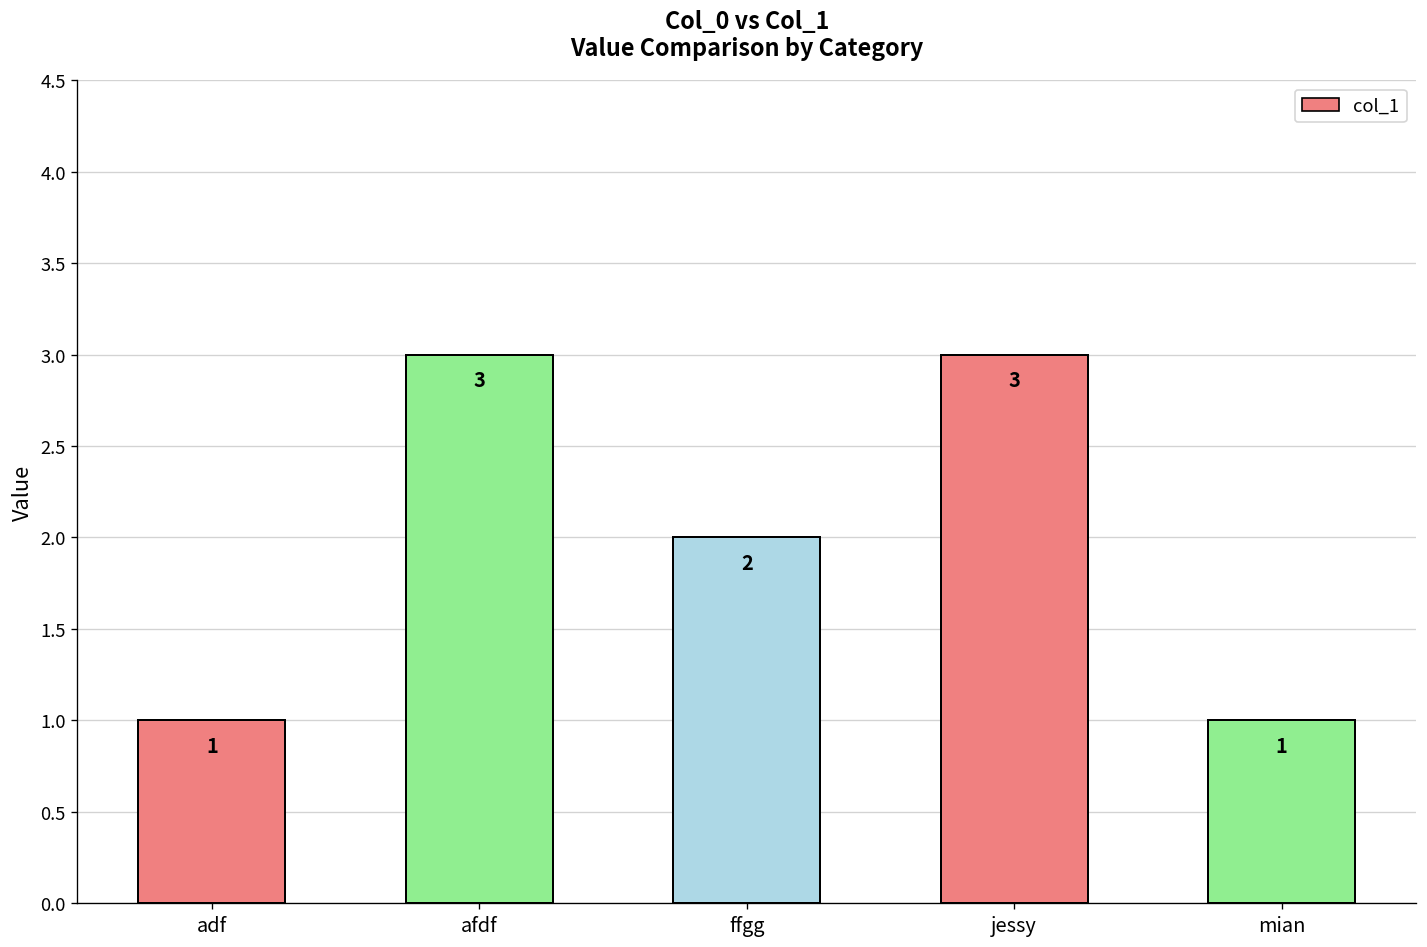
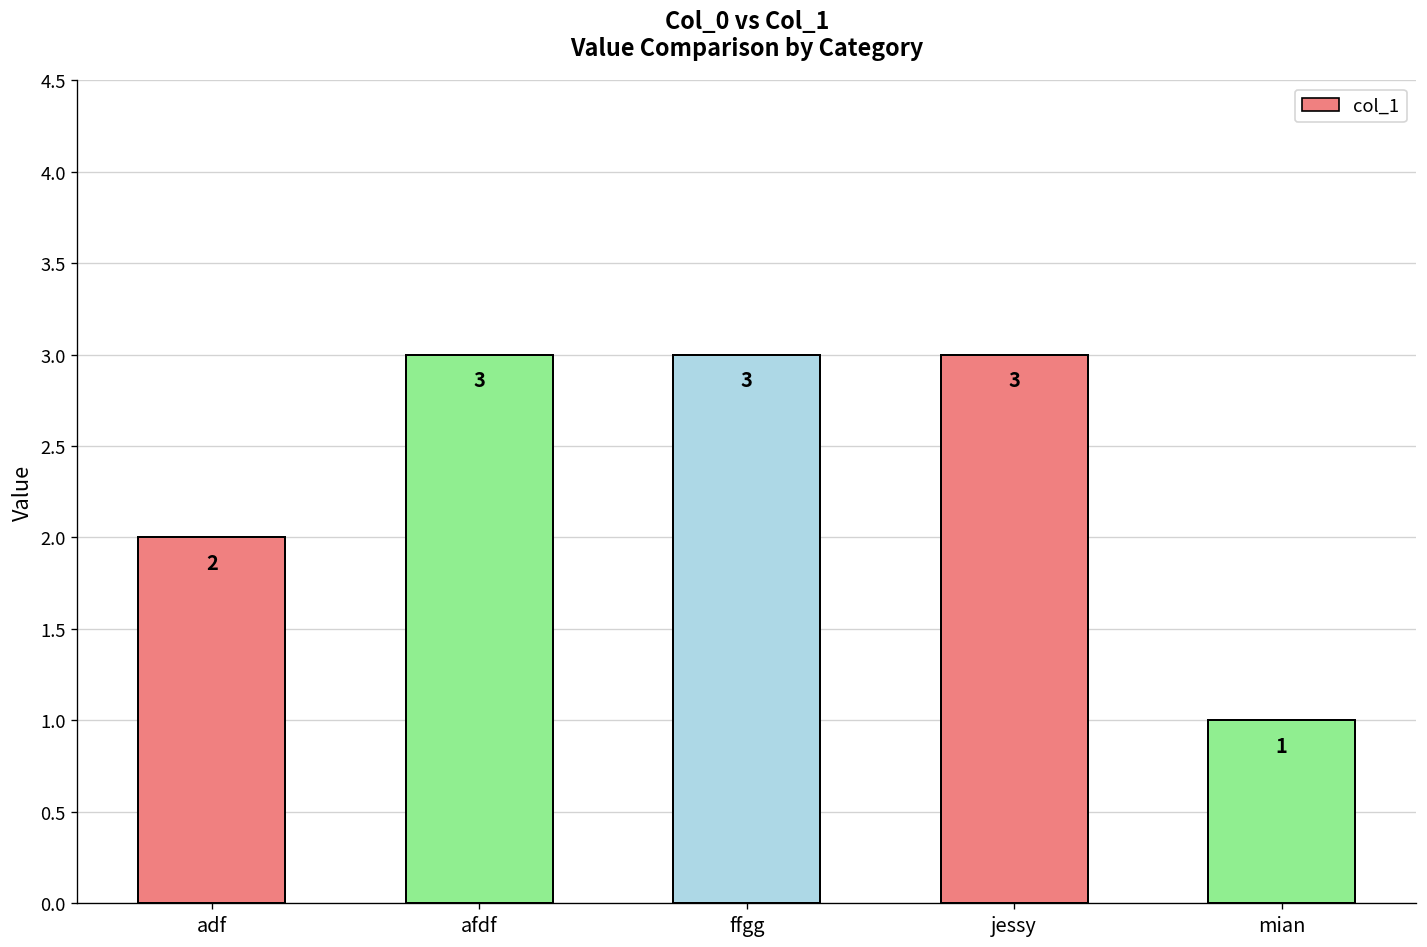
adf: 1 -> 2
ffgg: 2 -> 3
